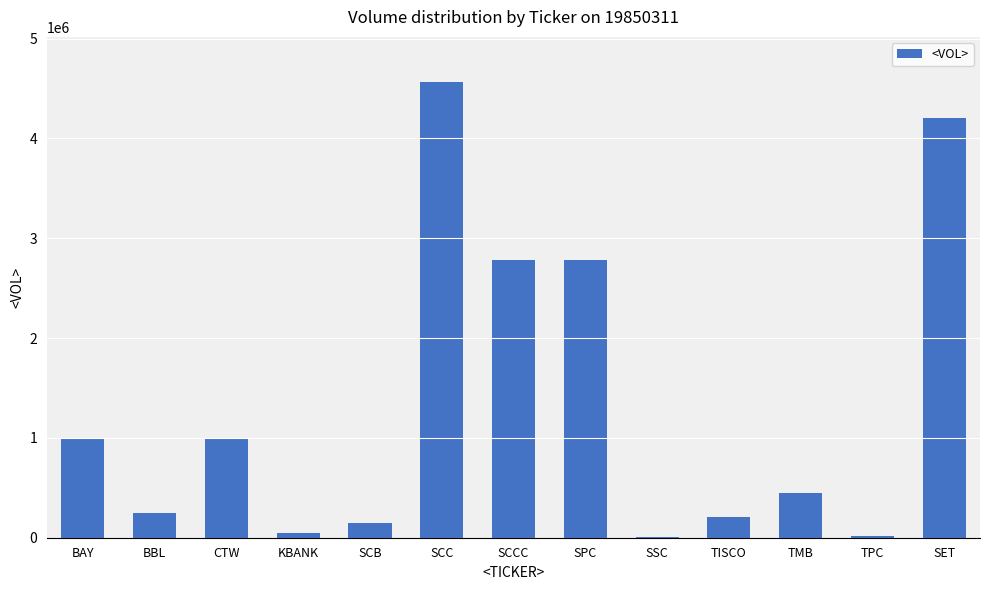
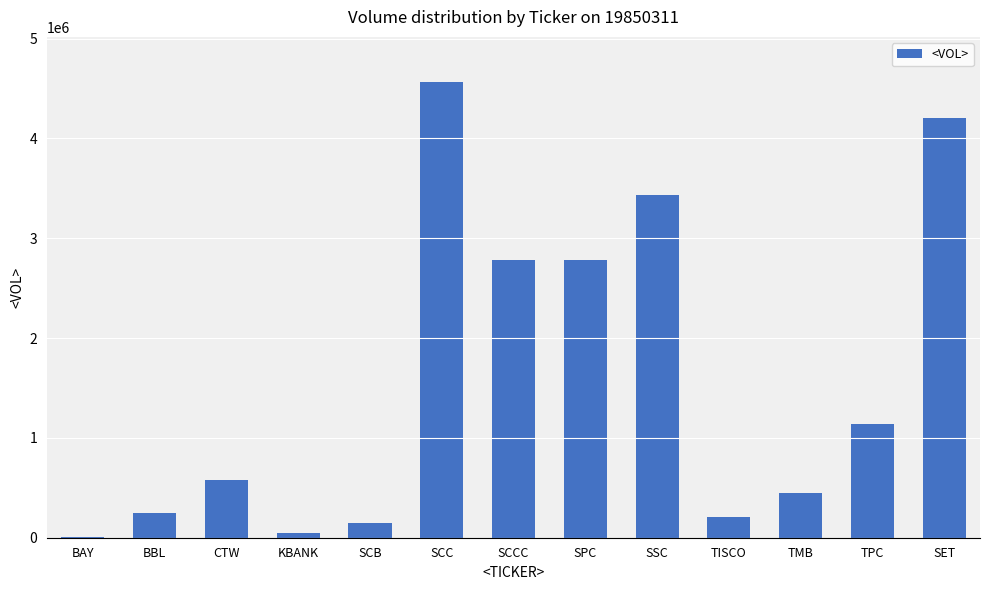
BAY: 1000000 -> 0
CTW: 1000000 -> 600000
SSC: 0 -> 3400000
TPC: 0 -> 1100000
